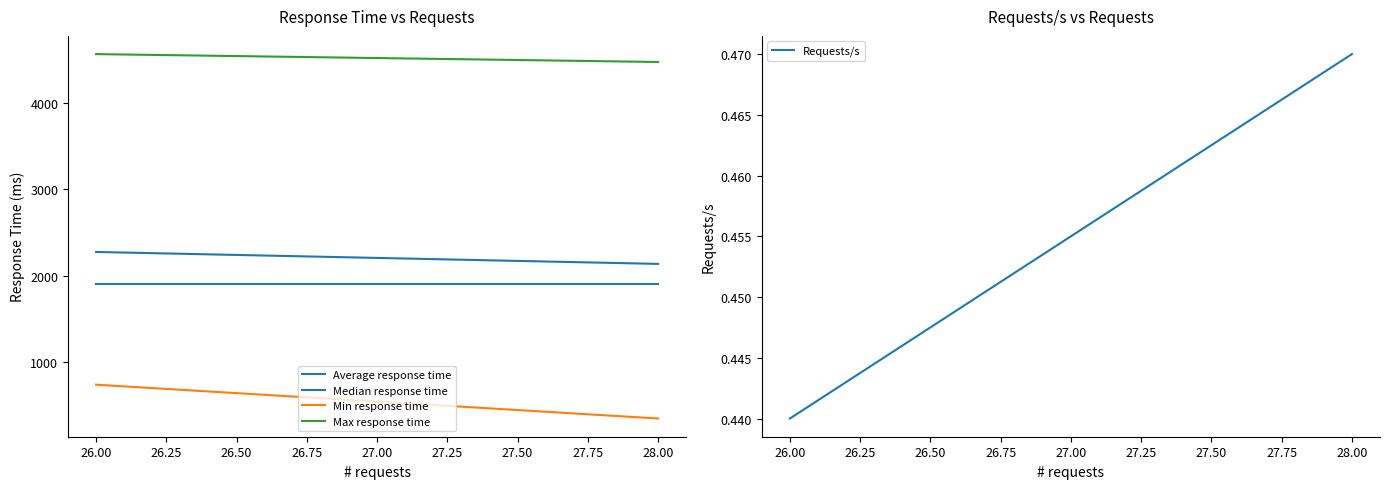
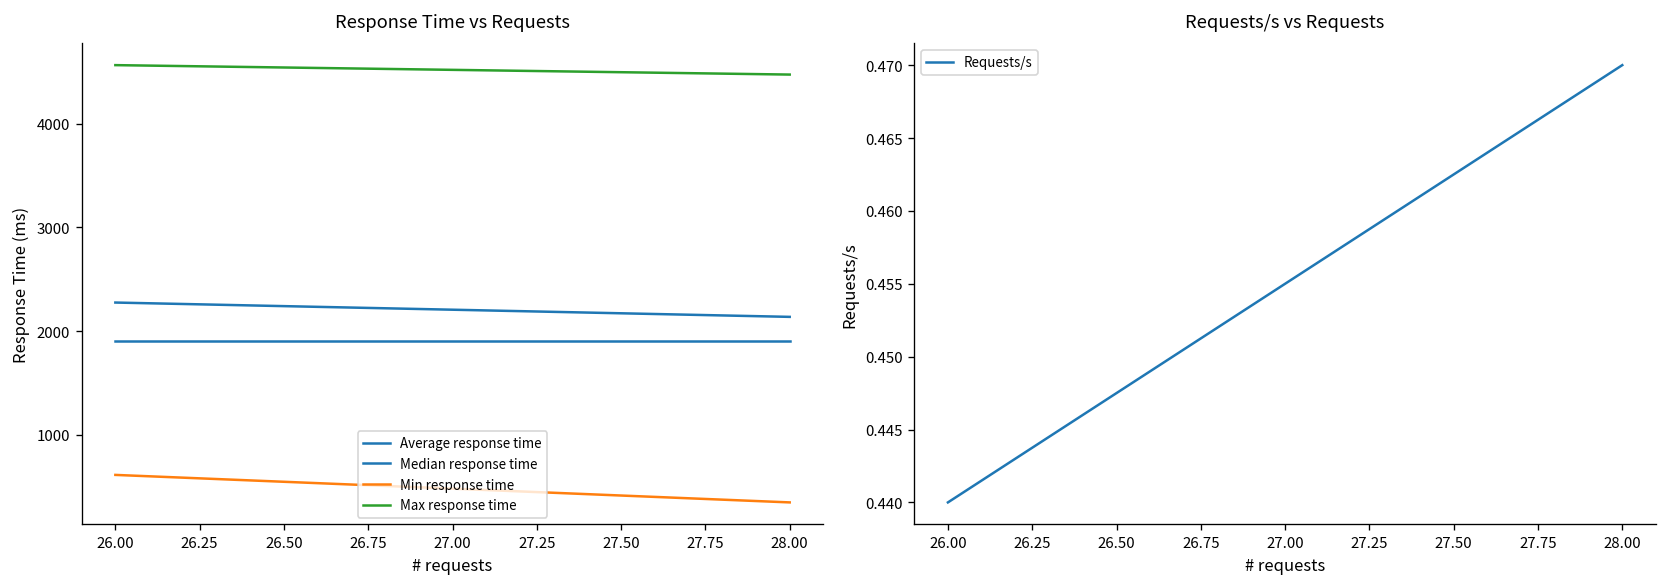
Response Time vs Requests, Min response time, 26.00: 700 -> 600
